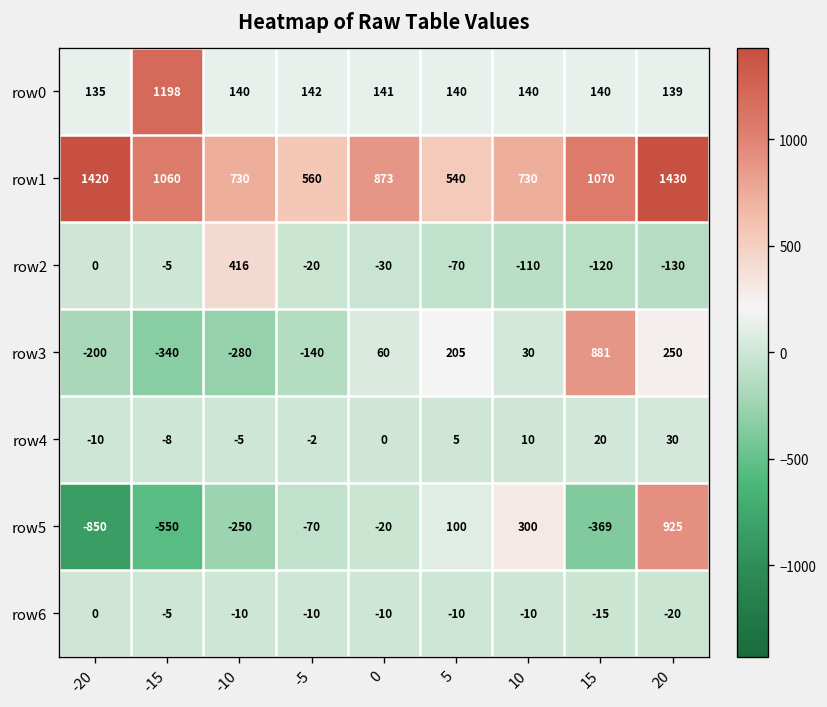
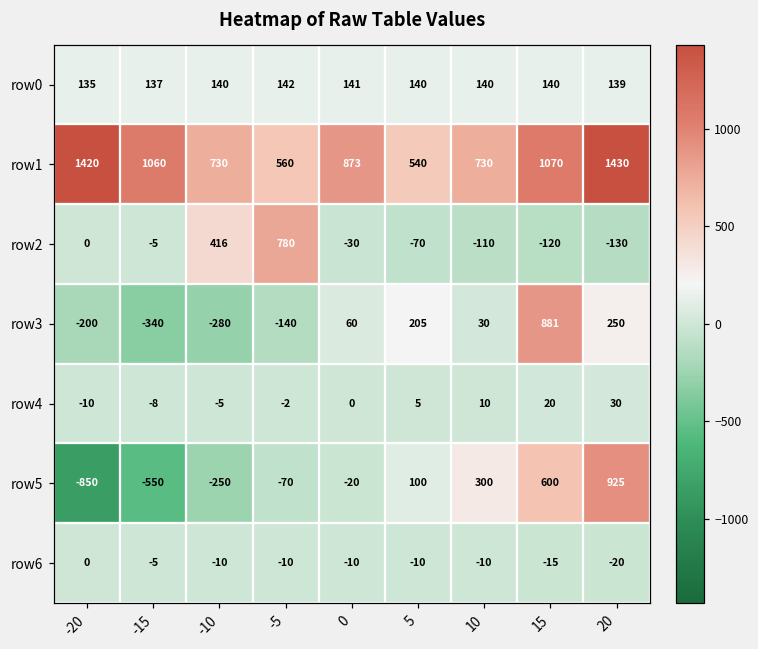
row0, -15: 1198 -> 137
row2, -5: -20 -> 780
row5, 15: -369 -> 600
